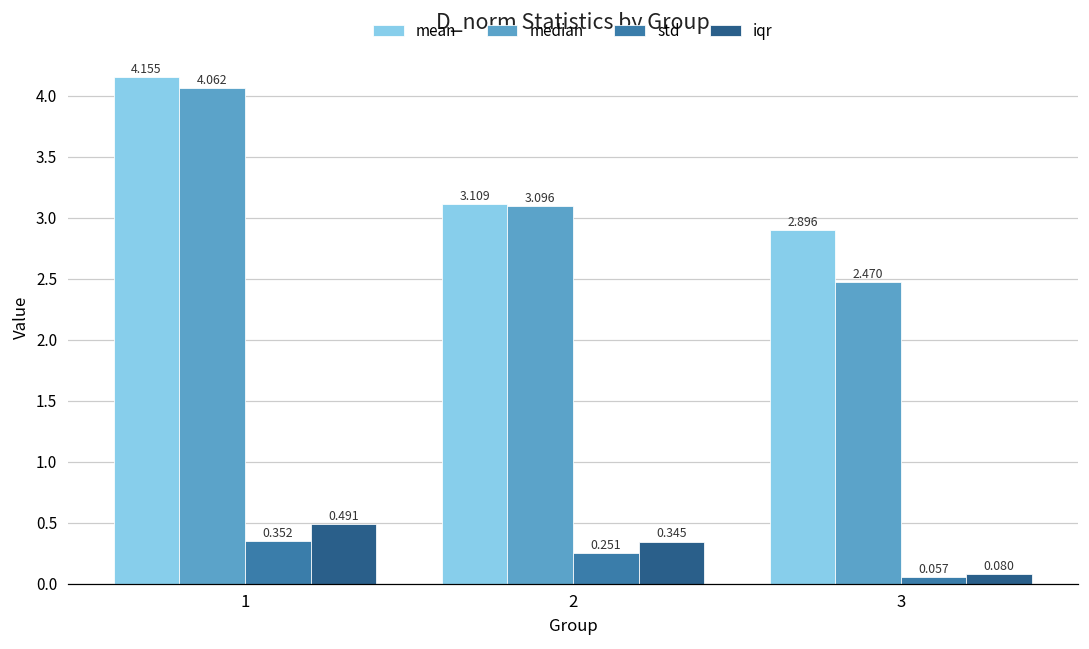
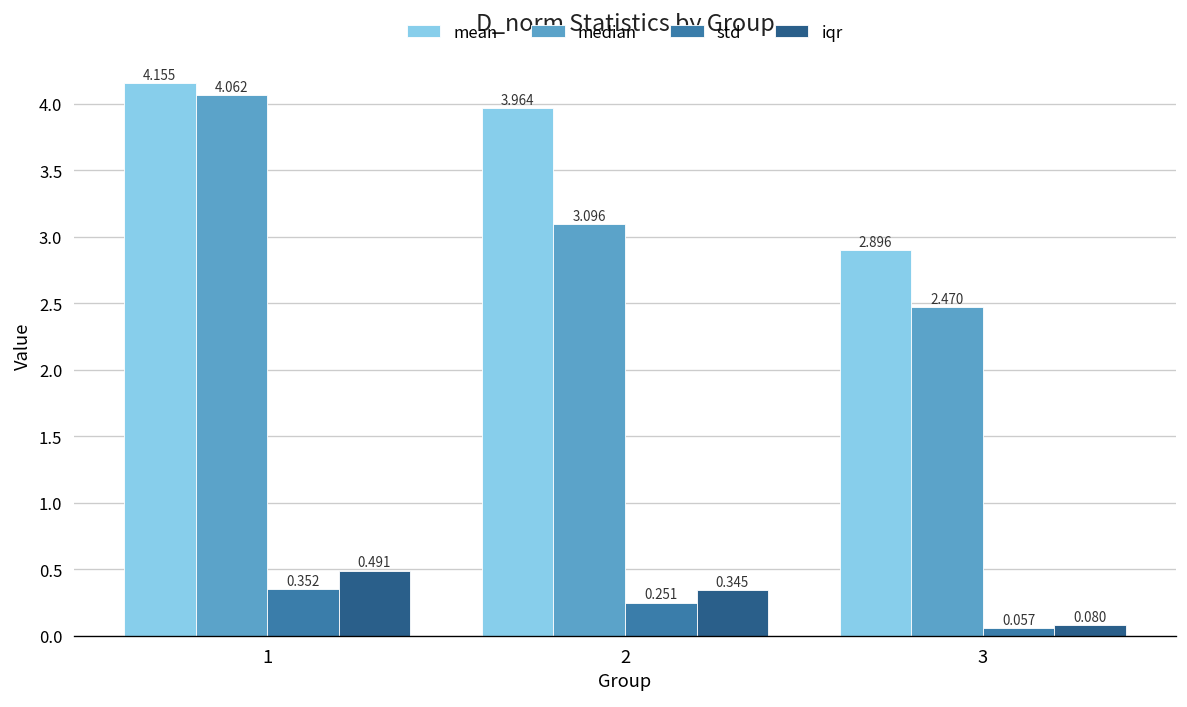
mean, 2: 3.109 -> 3.964
